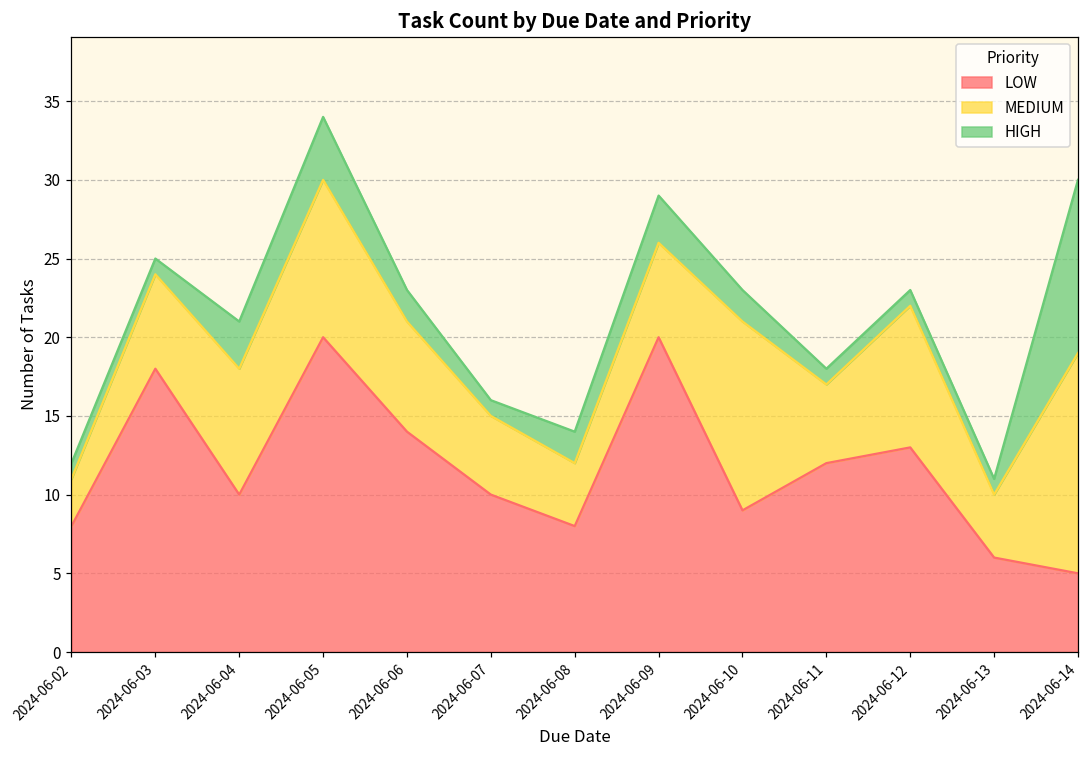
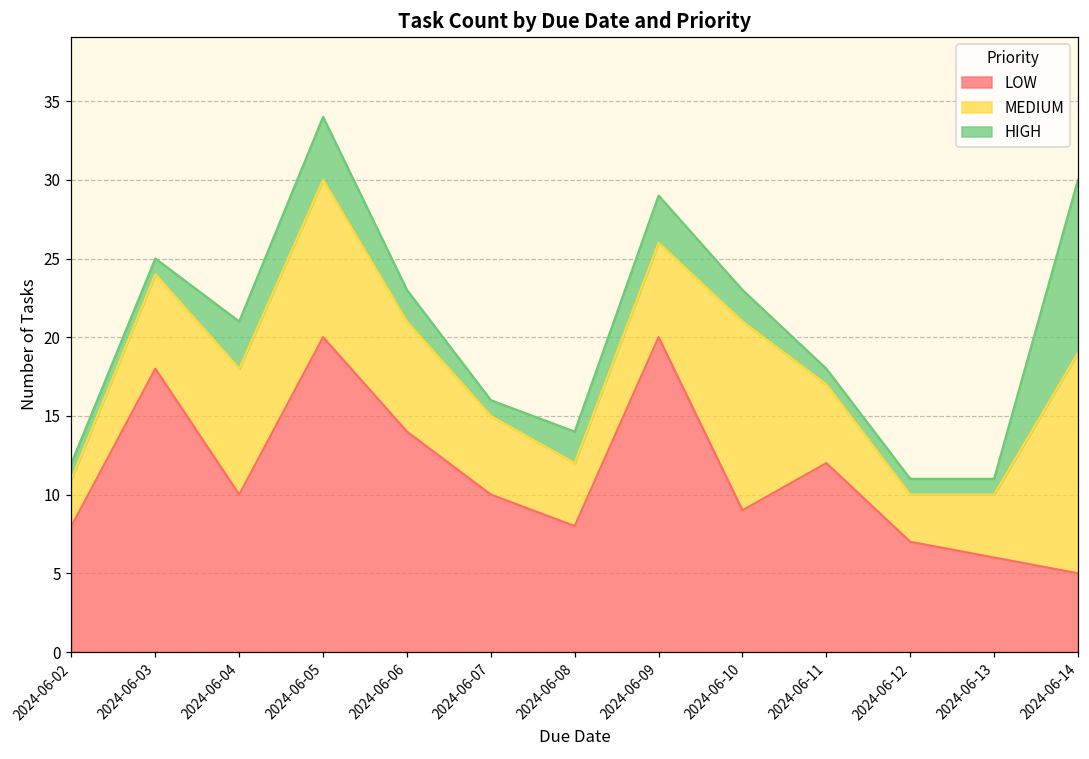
LOW, 2024-06-12: 13 -> 7
MEDIUM, 2024-06-12: 9 -> 3
